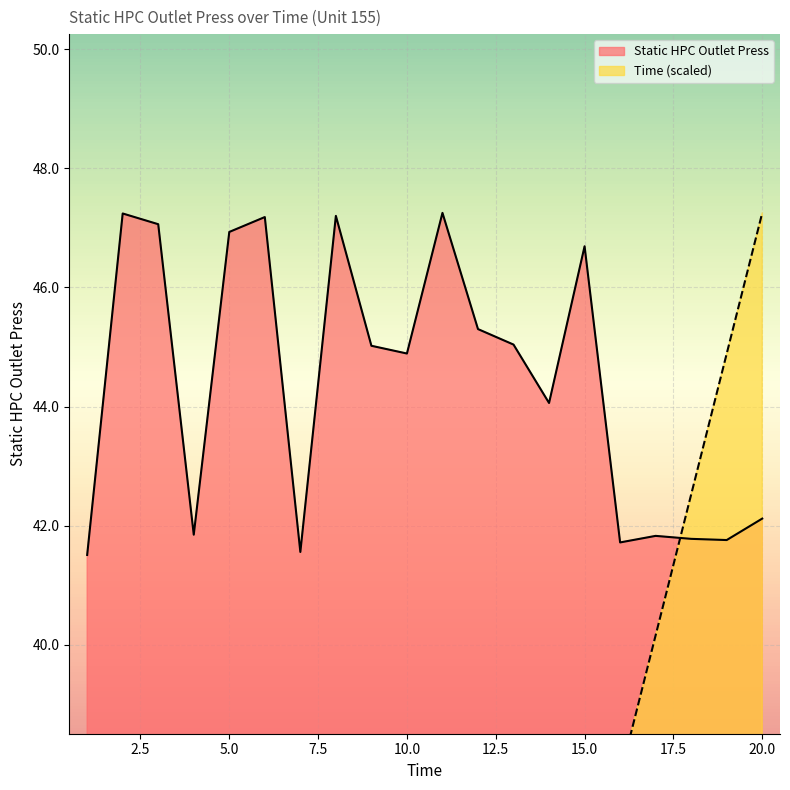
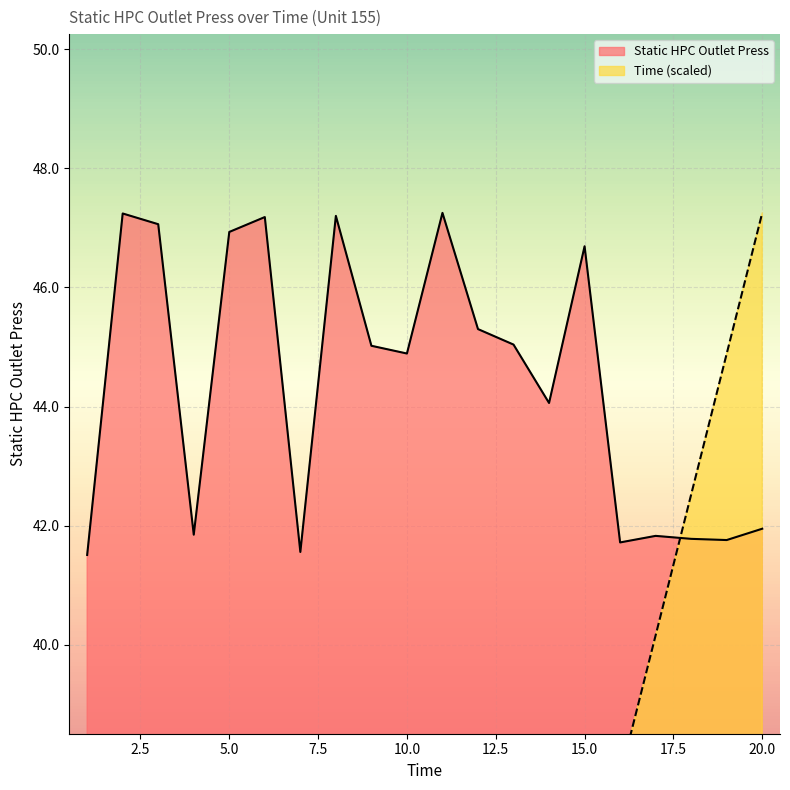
Static HPC Outlet Press, 20.0: 42.1 -> 42.0
